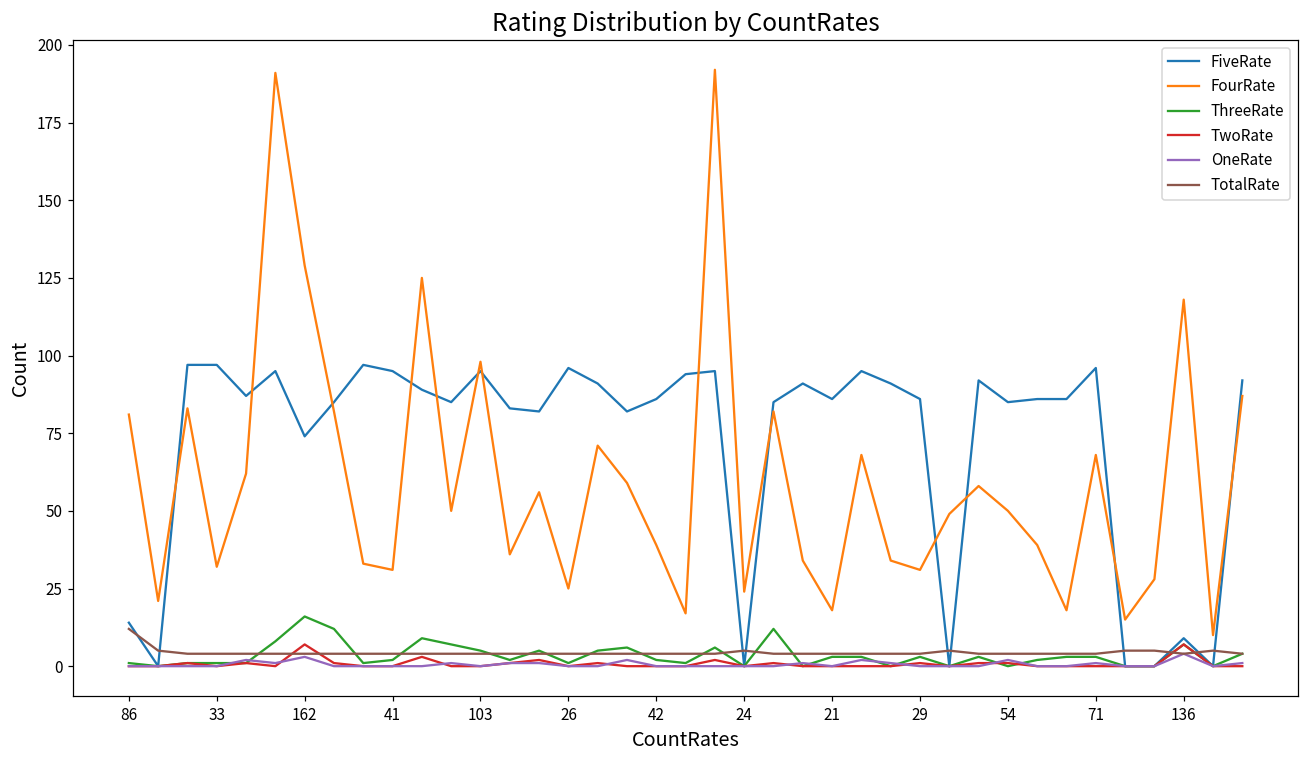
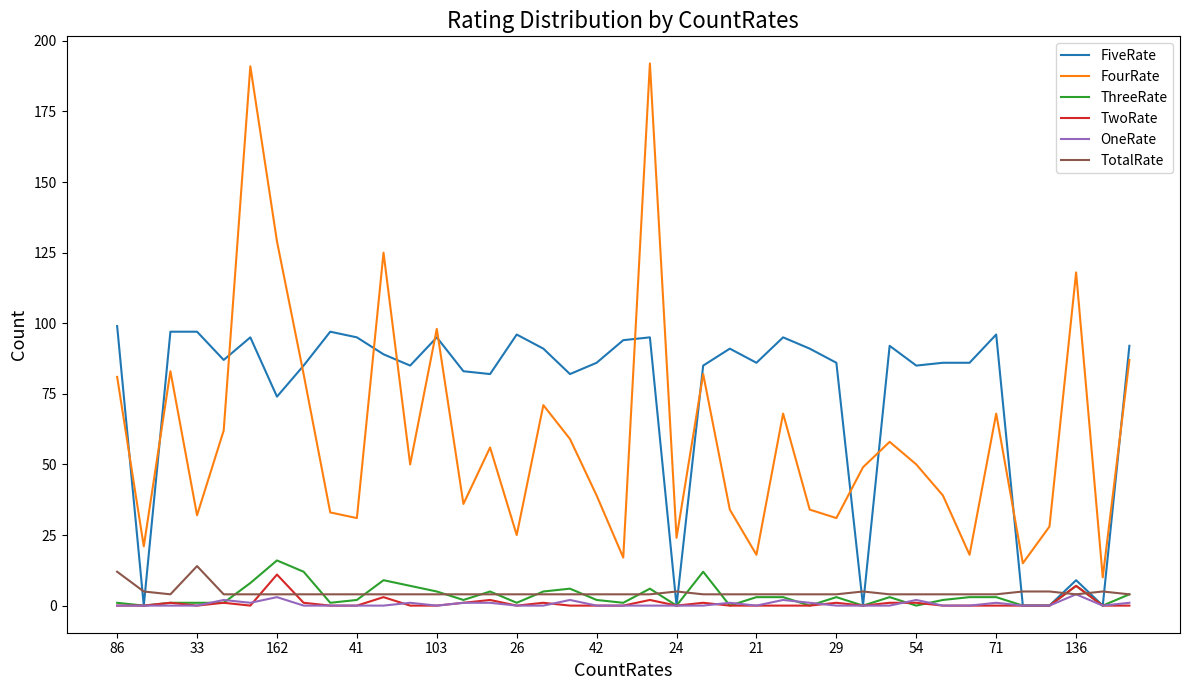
FiveRate, 86: 14 -> 99
TotalRate, 33: 4 -> 14
TwoRate, 162: 7 -> 11
